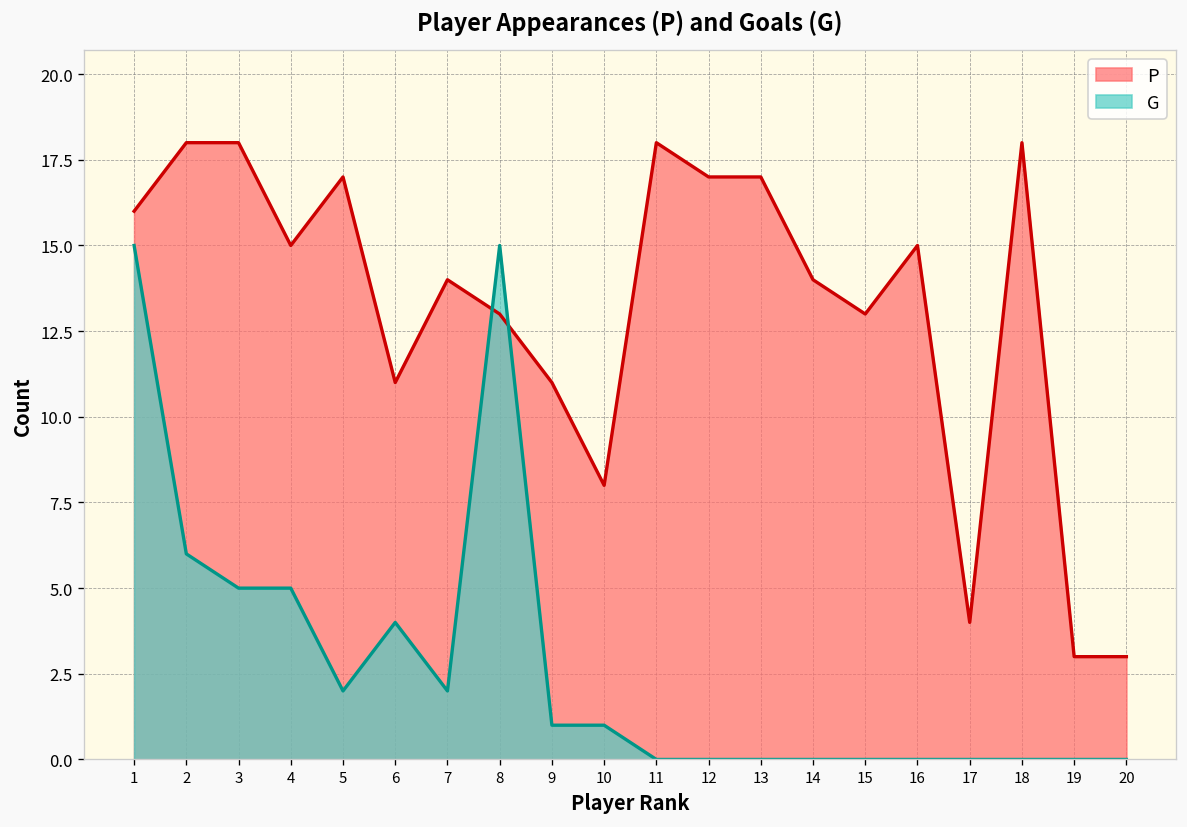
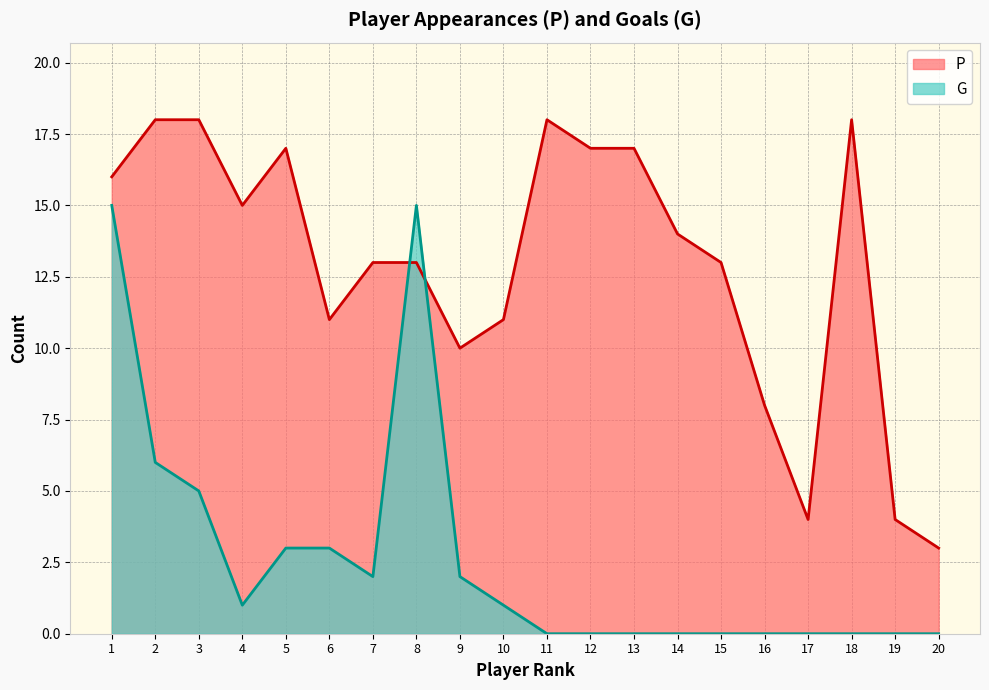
G, 4: 5 -> 1
G, 5: 2 -> 3
G, 6: 4 -> 3
P, 7: 14 -> 13
P, 9: 11 -> 10
G, 9: 1 -> 2
P, 10: 8 -> 11
P, 16: 15 -> 8
P, 19: 3 -> 4
